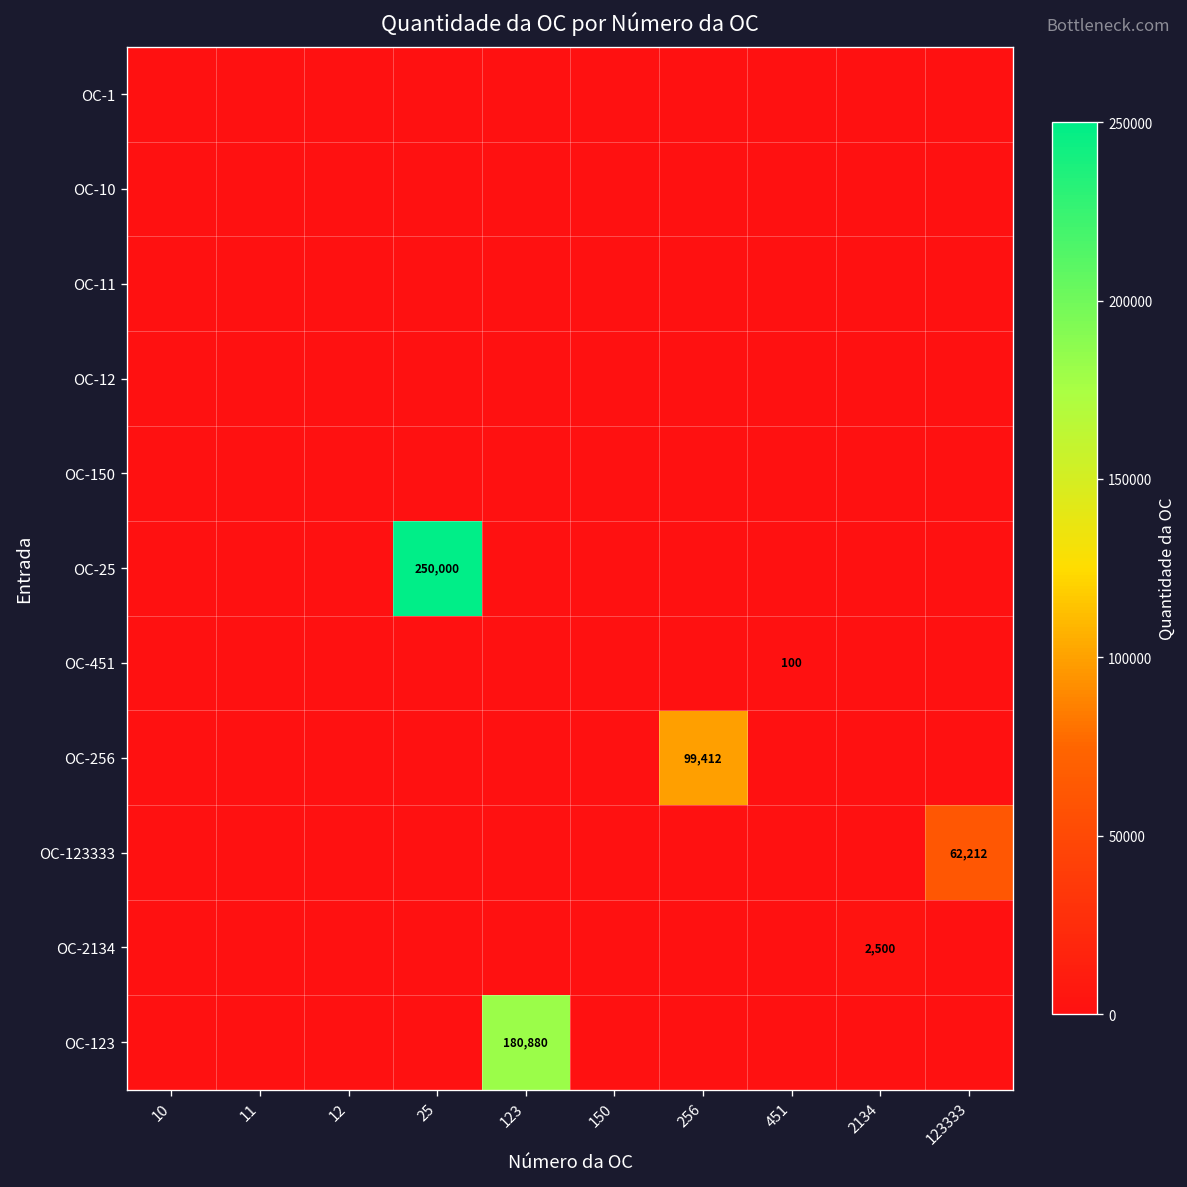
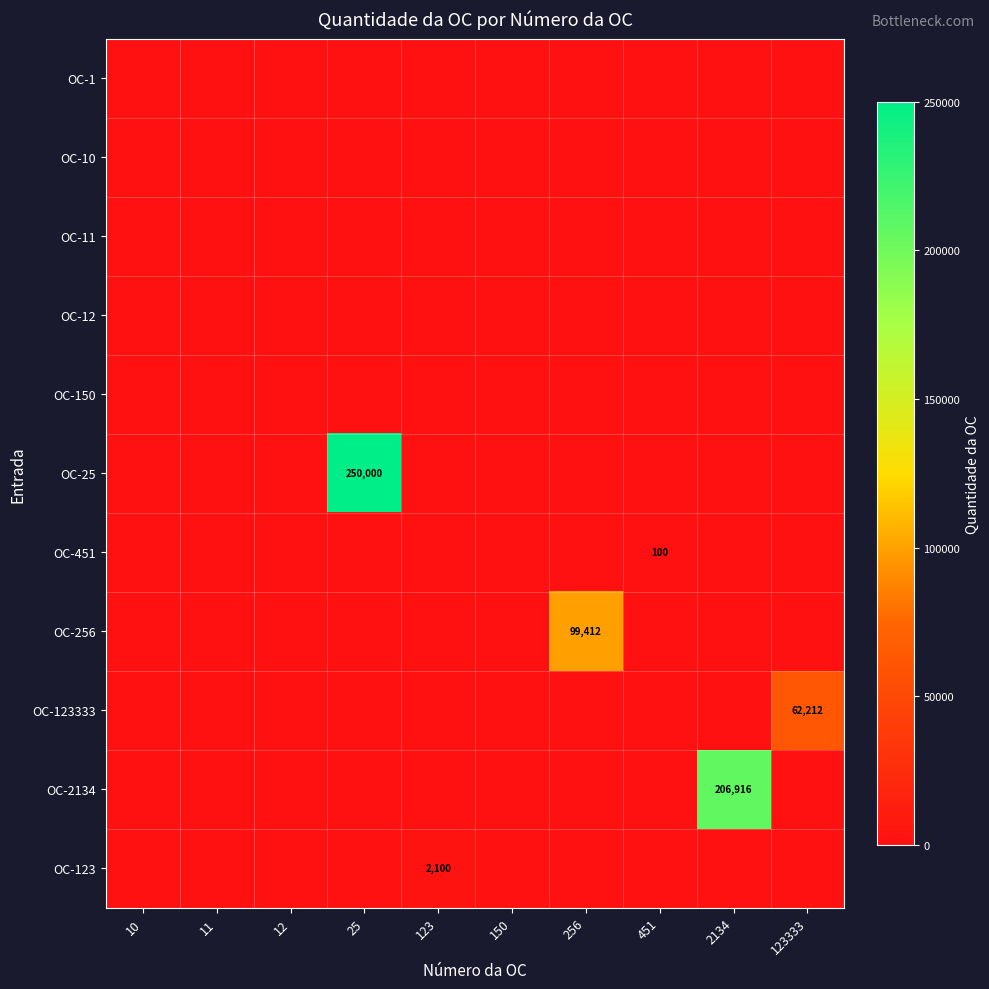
OC-2134, 2134: 2,500 -> 206,916
OC-123, 123: 180,880 -> 2,100
